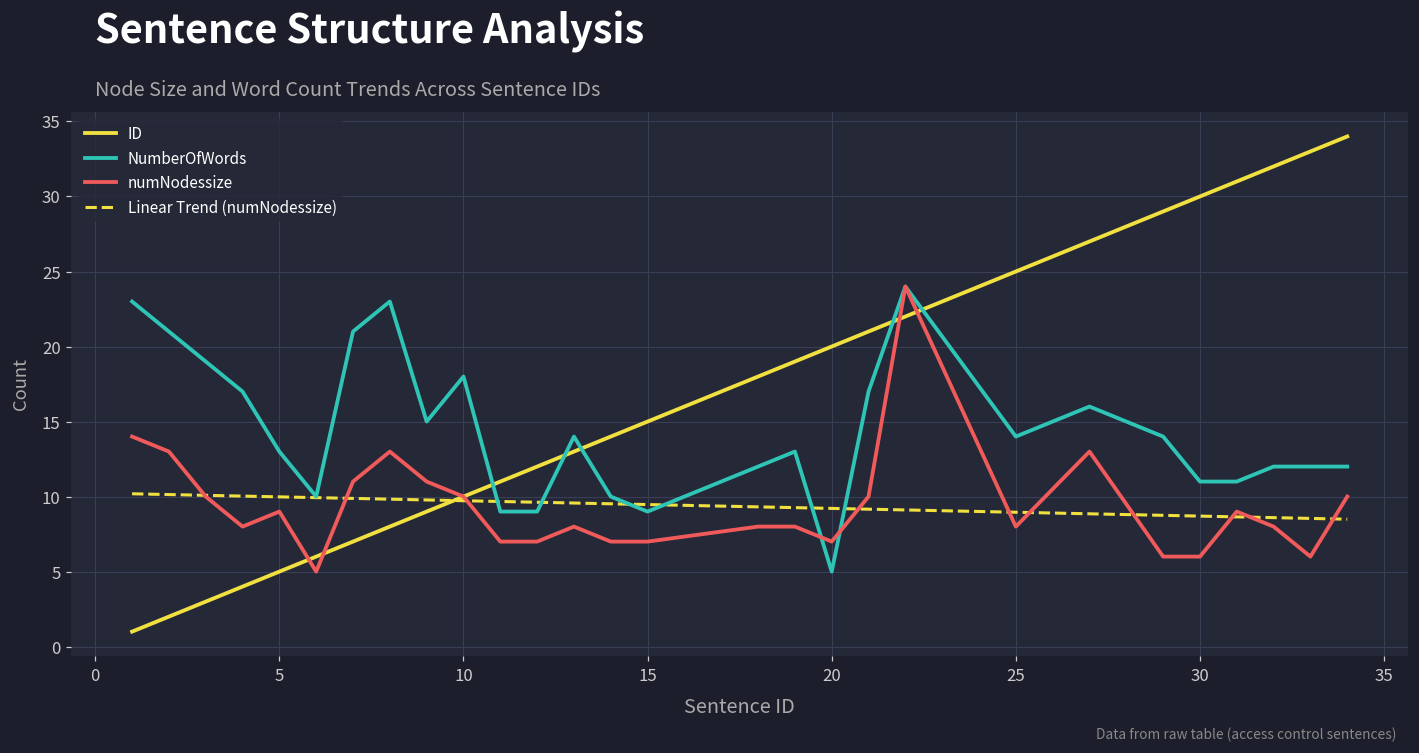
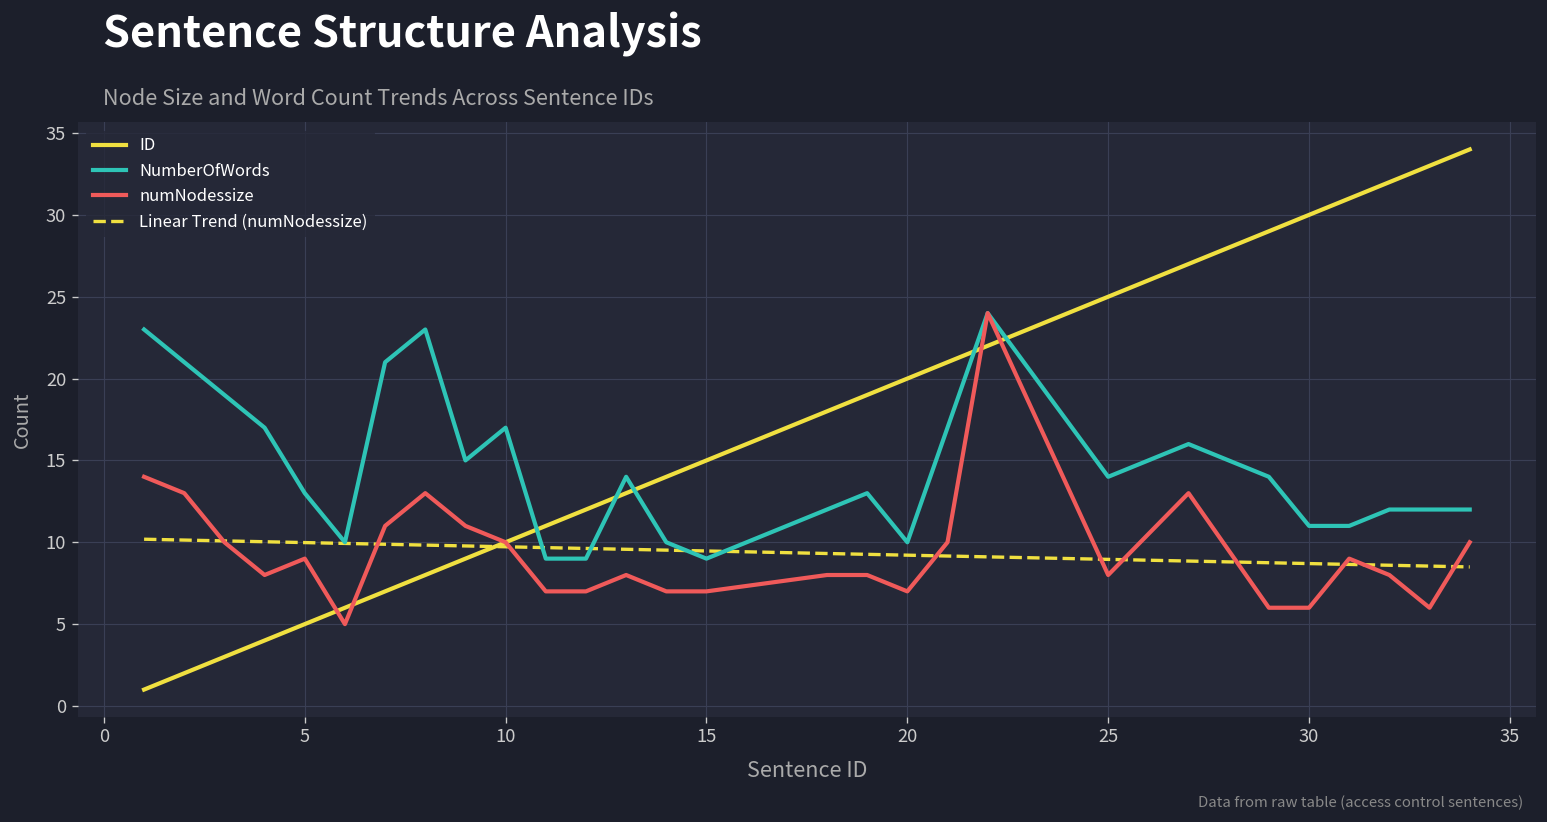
NumberOfWords, 10: 18 -> 17
NumberOfWords, 20: 5 -> 10
